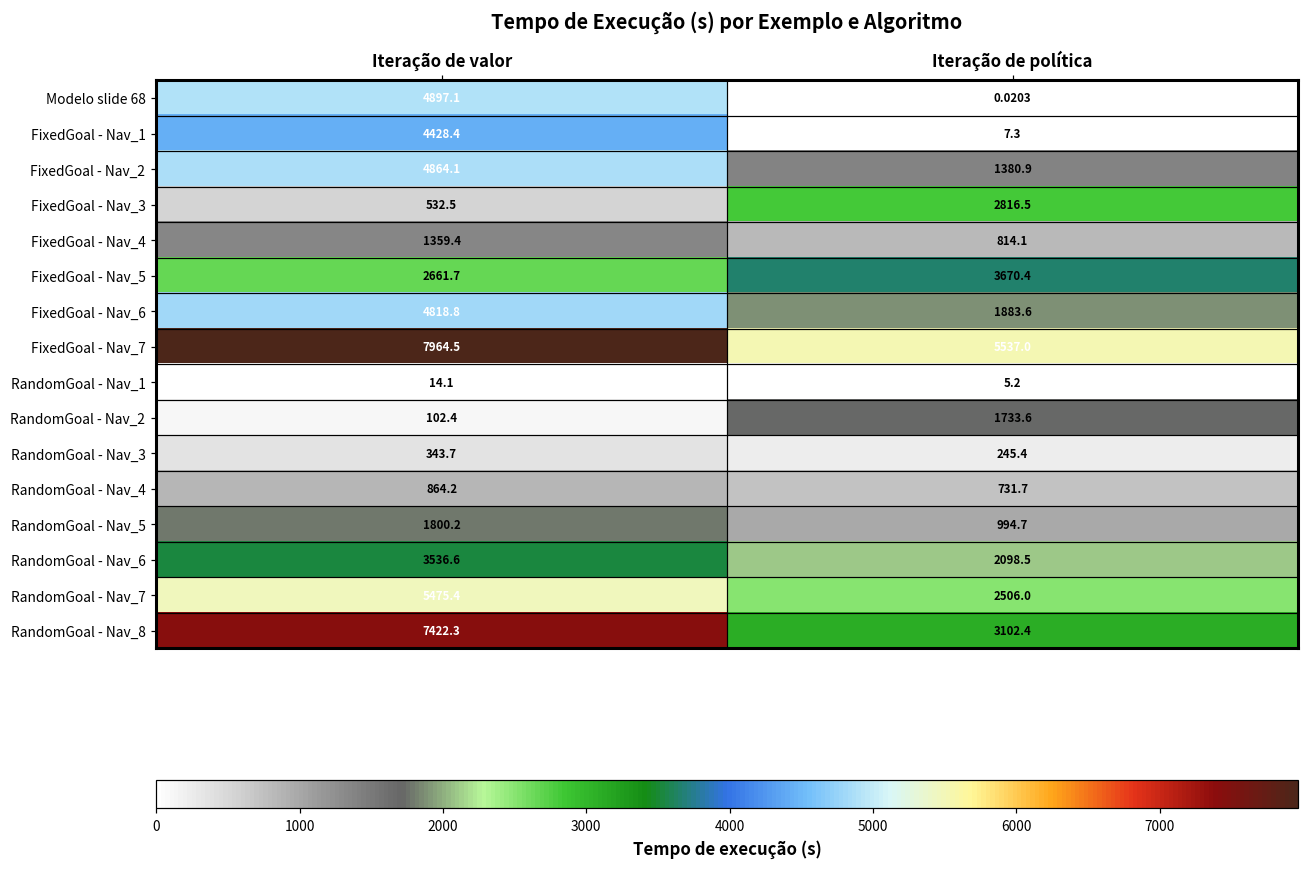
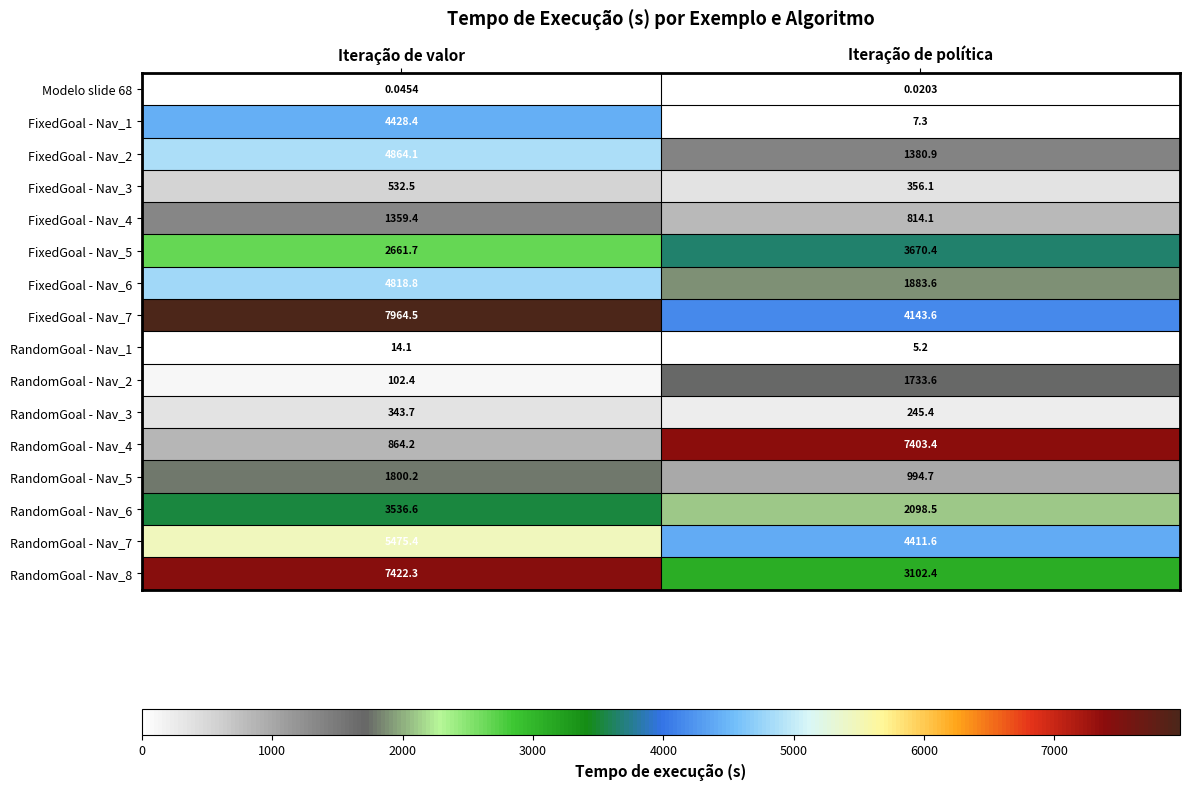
Modelo slide 68, Iteração de valor: 4897.1 -> 0.0454
FixedGoal - Nav_3, Iteração de política: 2816.5 -> 356.1
FixedGoal - Nav_7, Iteração de política: 5537.0 -> 4143.6
RandomGoal - Nav_4, Iteração de política: 731.7 -> 7403.4
RandomGoal - Nav_7, Iteração de política: 2506.0 -> 4411.6
